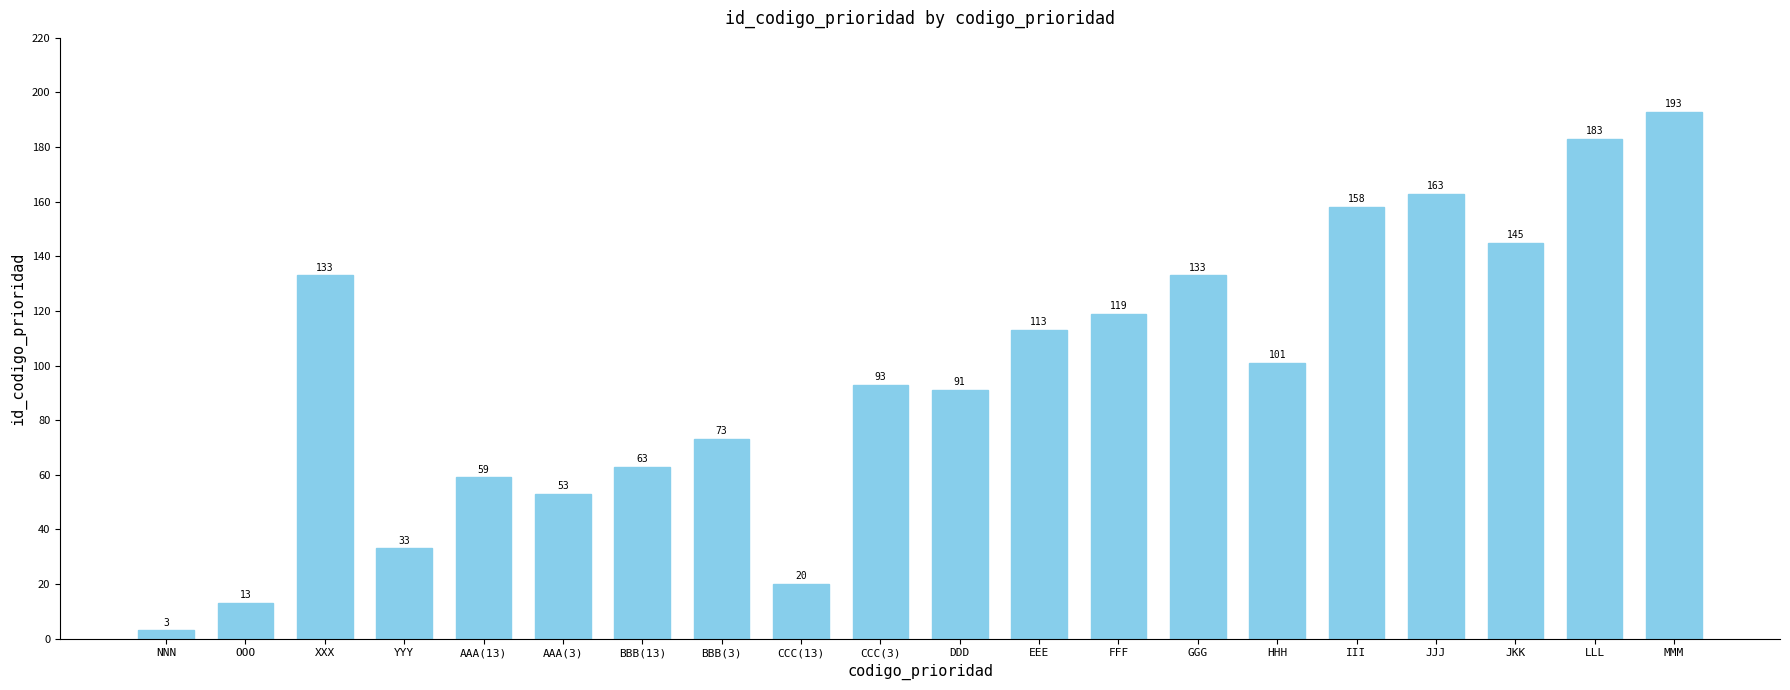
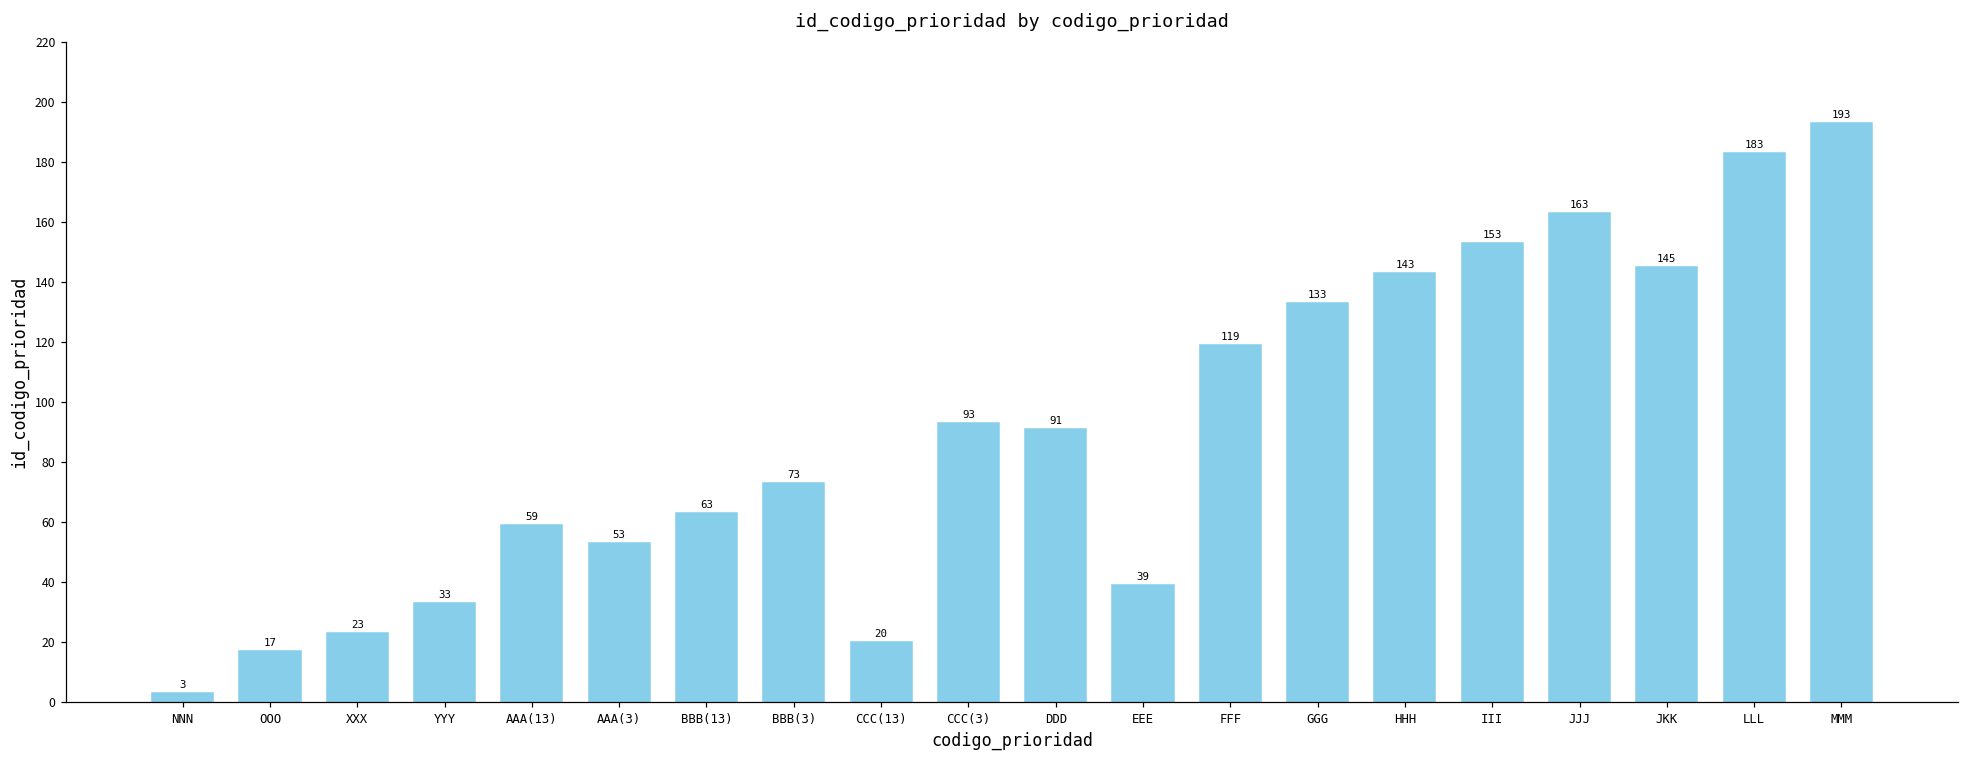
OOO: 13 -> 17
XXX: 133 -> 23
EEE: 113 -> 39
HHH: 101 -> 143
III: 158 -> 153
